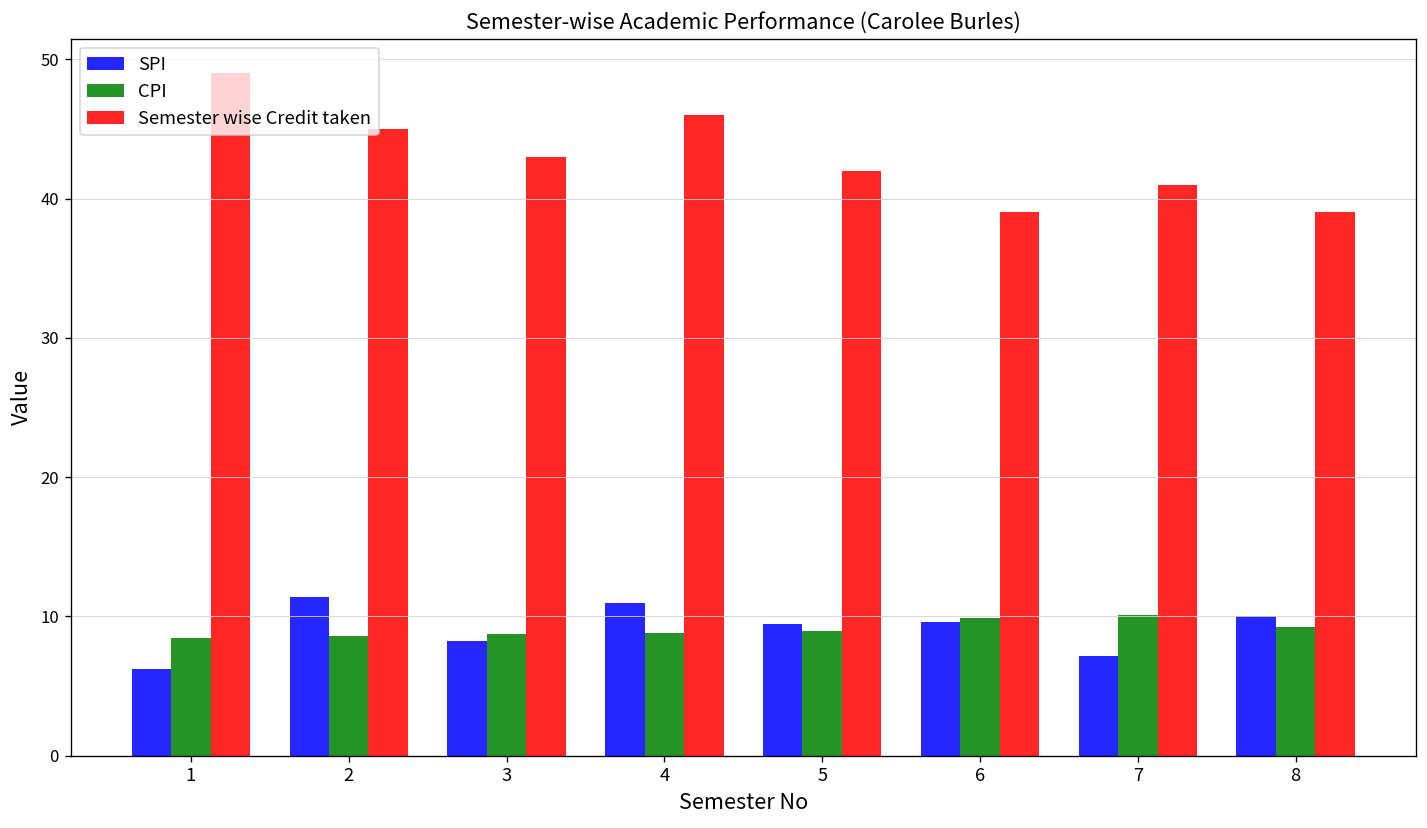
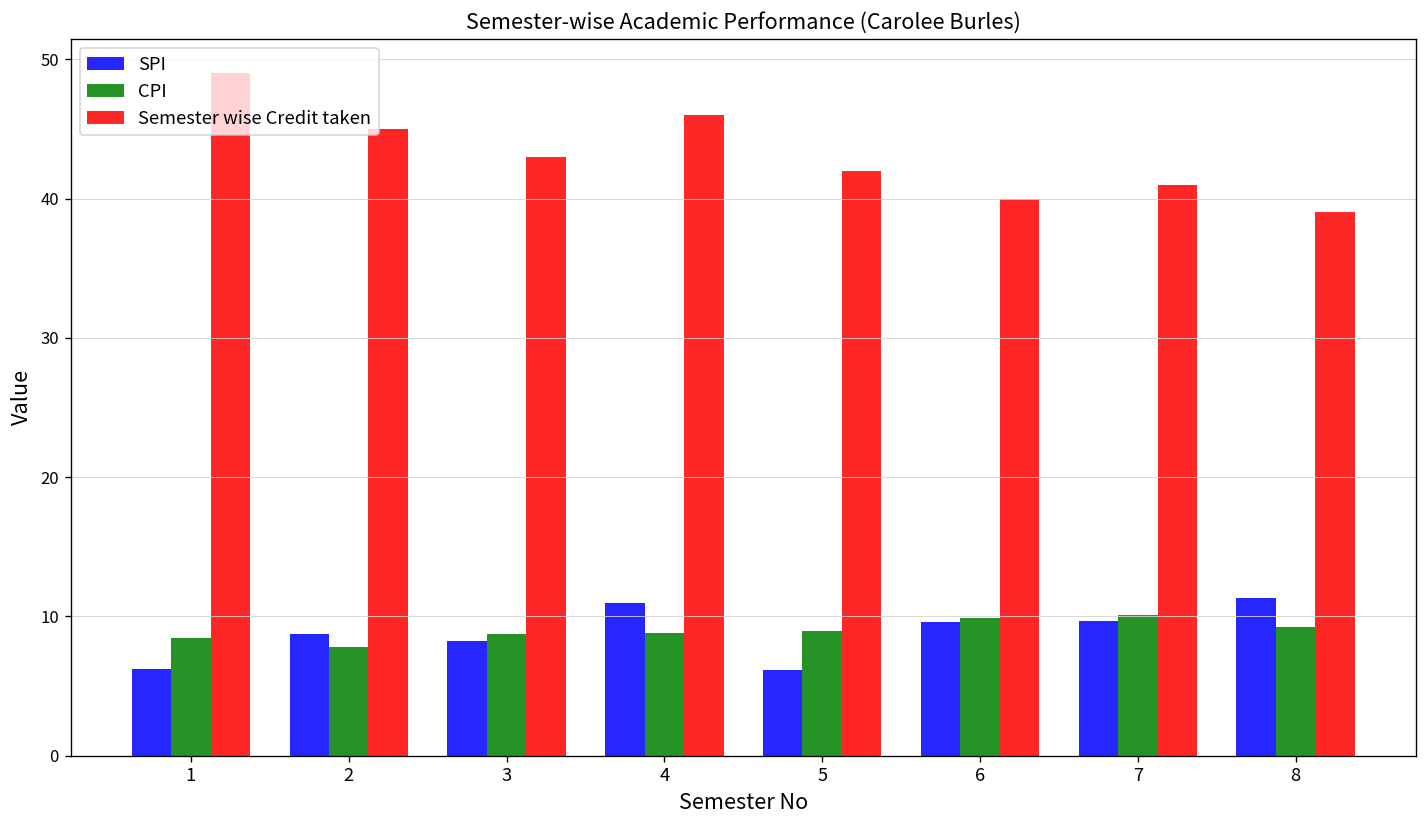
SPI, 2: 11.4 -> 8.7
CPI, 2: 8.6 -> 7.8
SPI, 5: 9.4 -> 6.2
Semester wise Credit taken, 6: 39 -> 40
SPI, 7: 7.1 -> 9.7
SPI, 8: 10.0 -> 11.3
